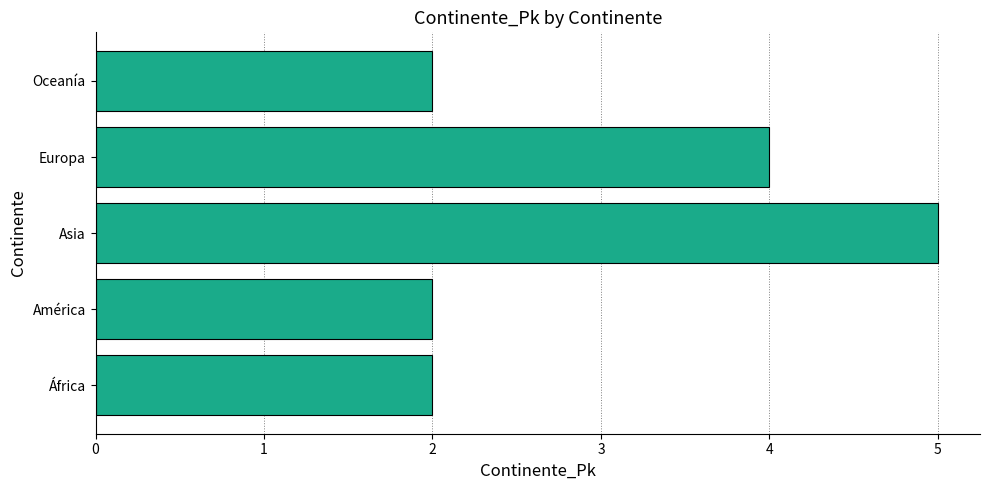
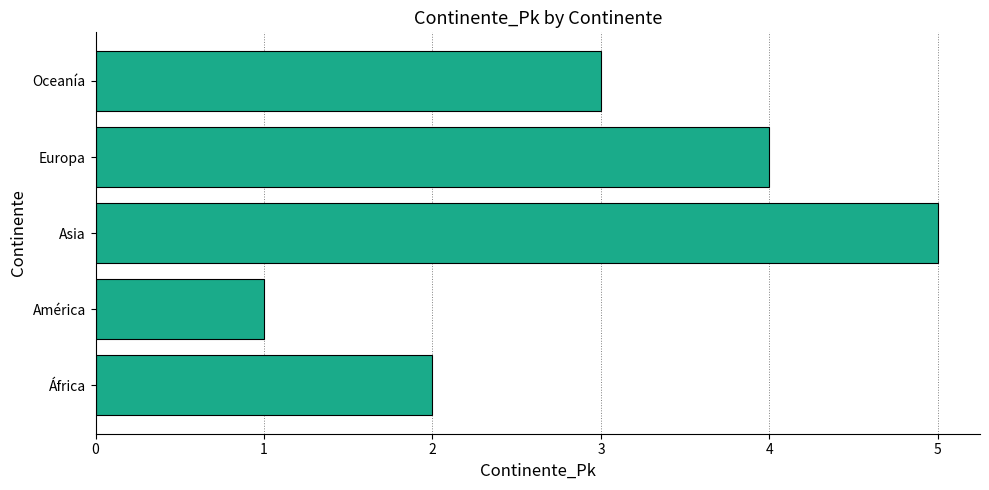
Oceanía: 2 -> 3
América: 2 -> 1
